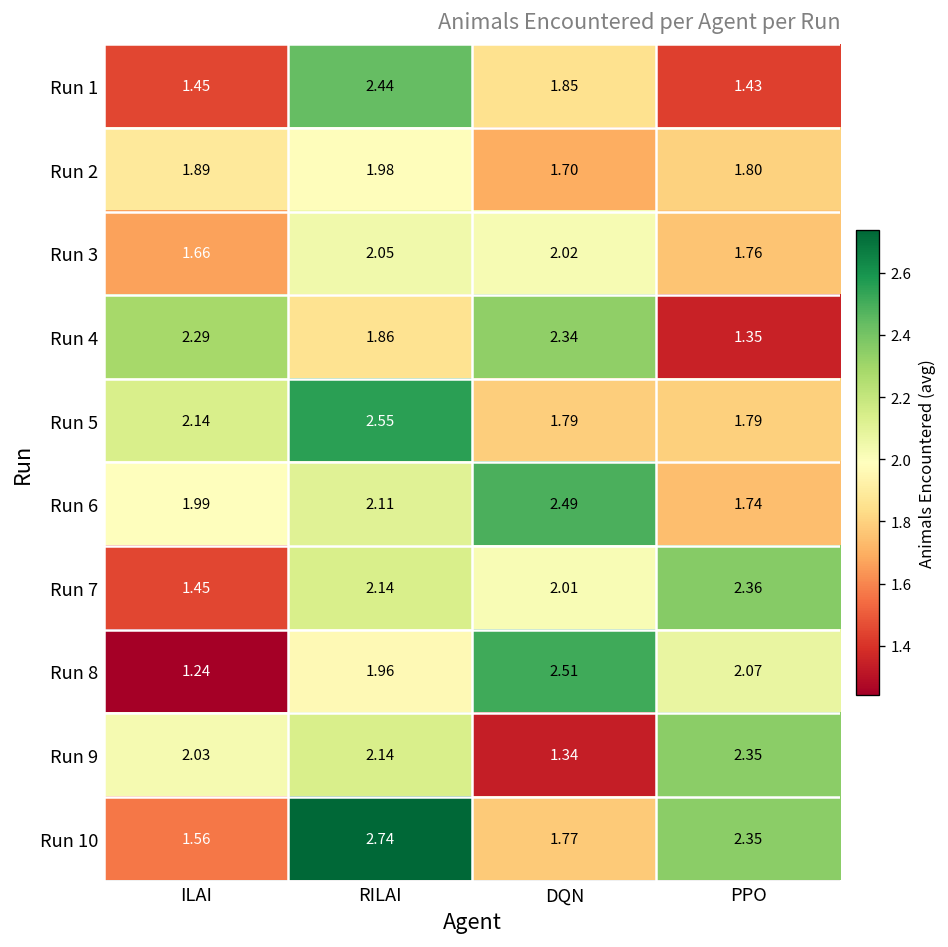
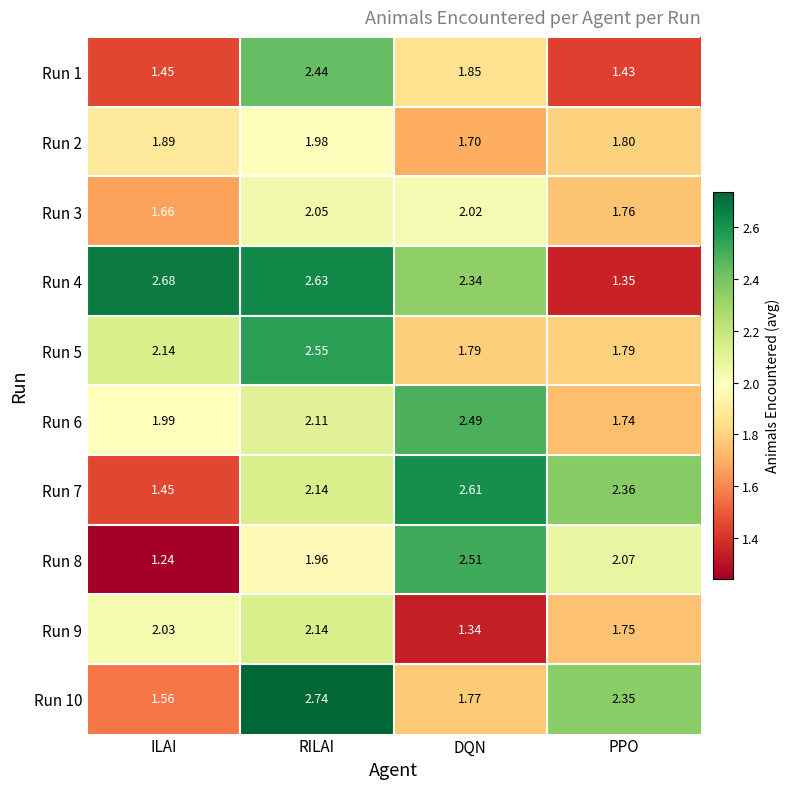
Run 4, ILAI: 2.29 -> 2.68
Run 4, RILAI: 1.86 -> 2.63
Run 7, DQN: 2.01 -> 2.61
Run 9, PPO: 2.35 -> 1.75
